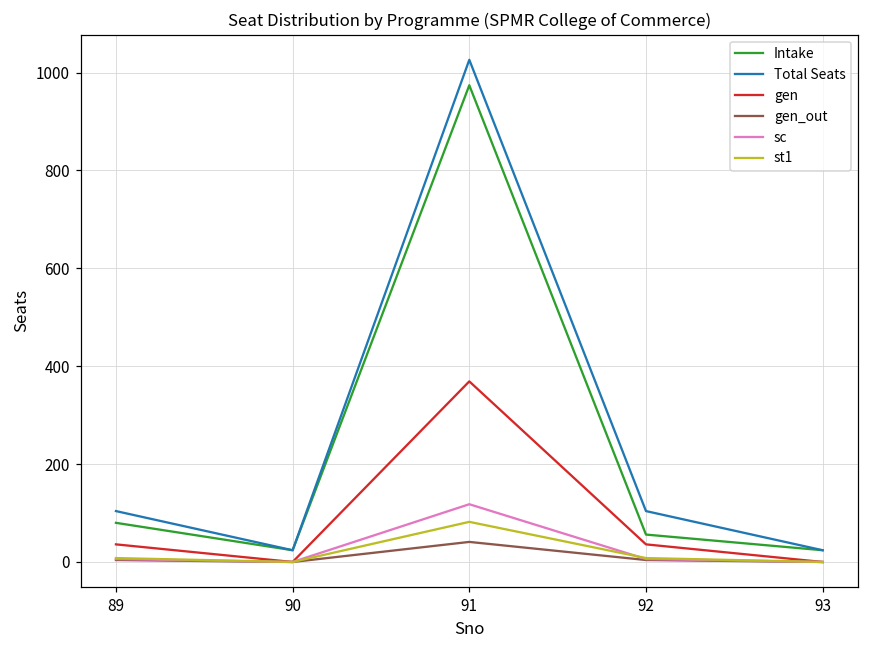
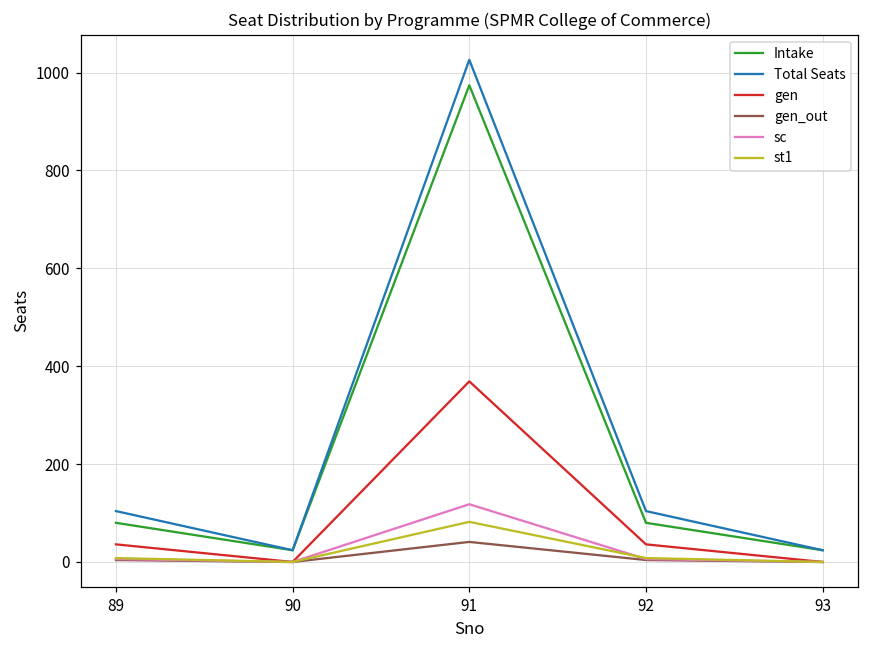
Intake, 92: 60 -> 80
